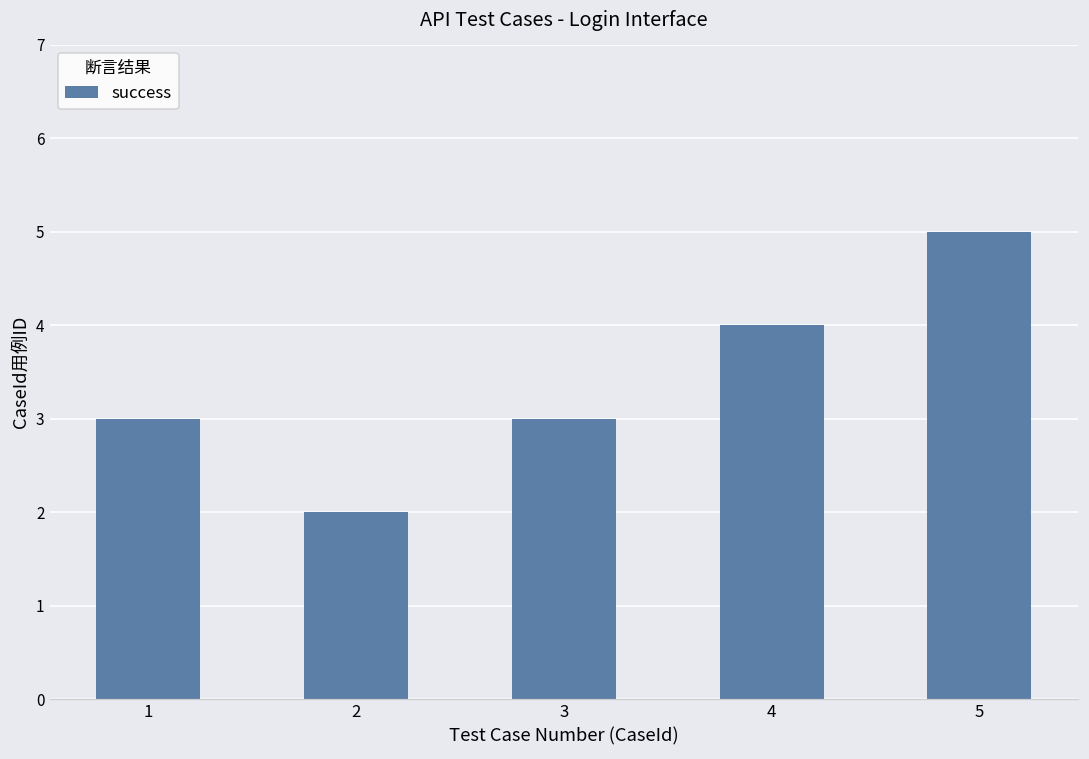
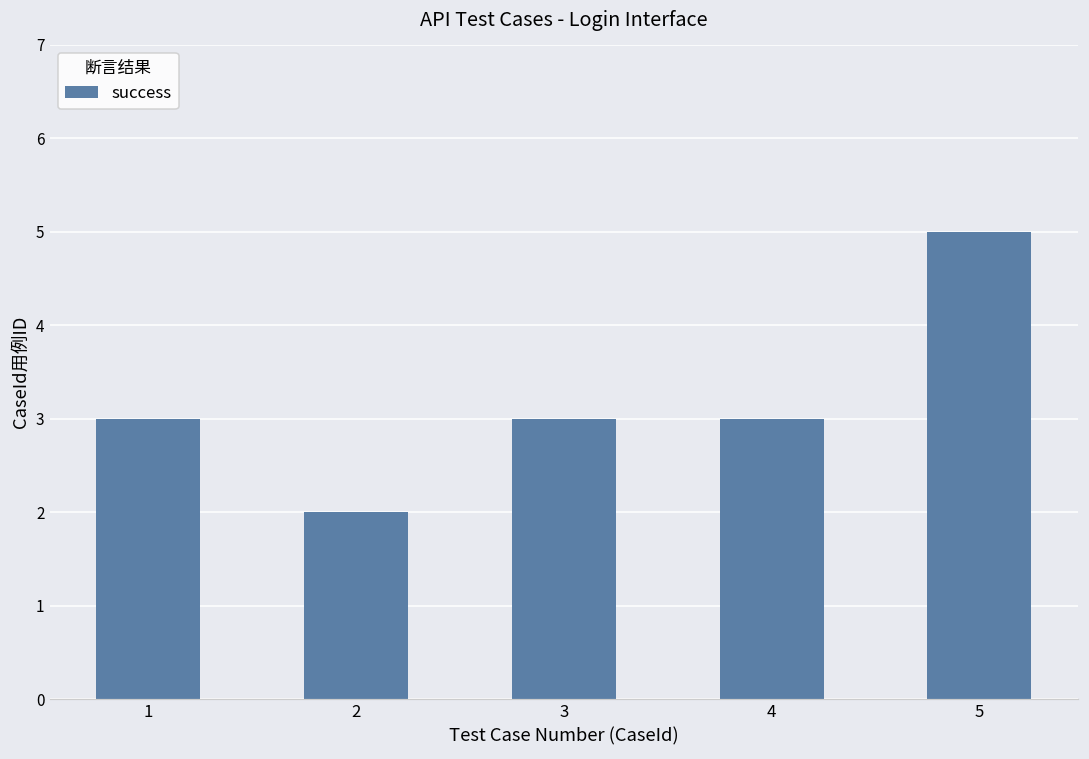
4: 4 -> 3
